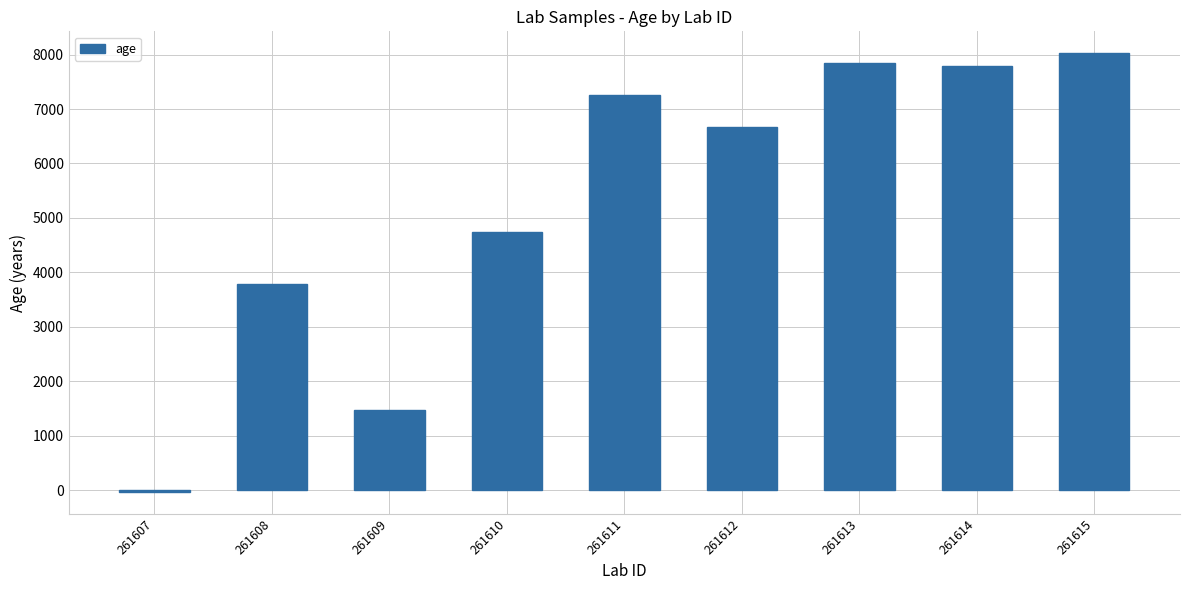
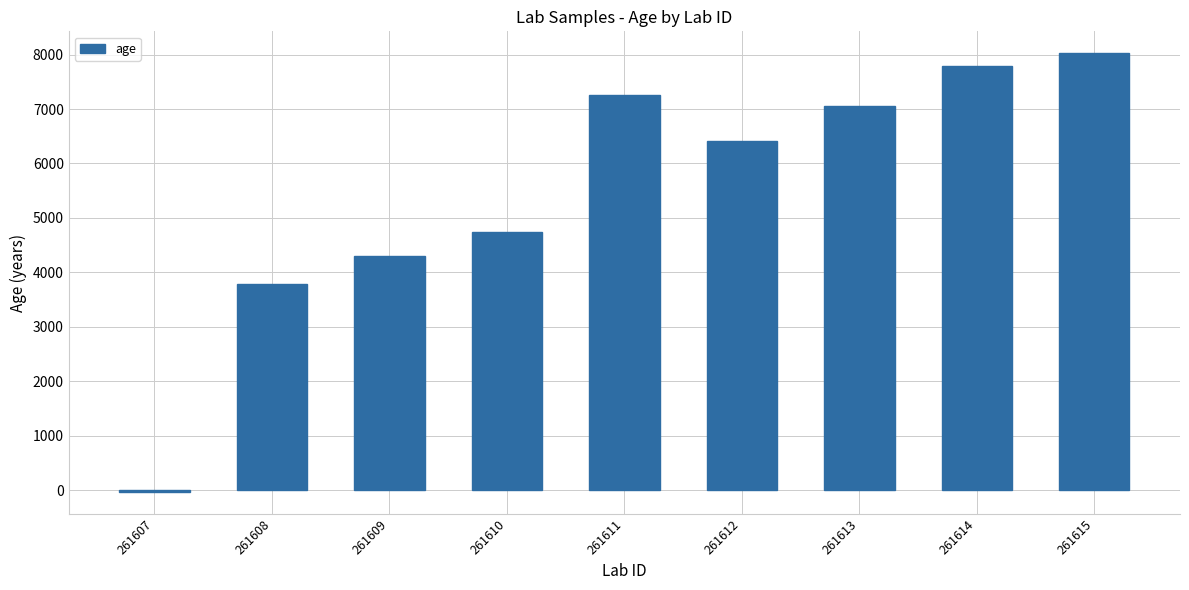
261609: 1500 -> 4300
261612: 6700 -> 6400
261613: 7800 -> 7100
